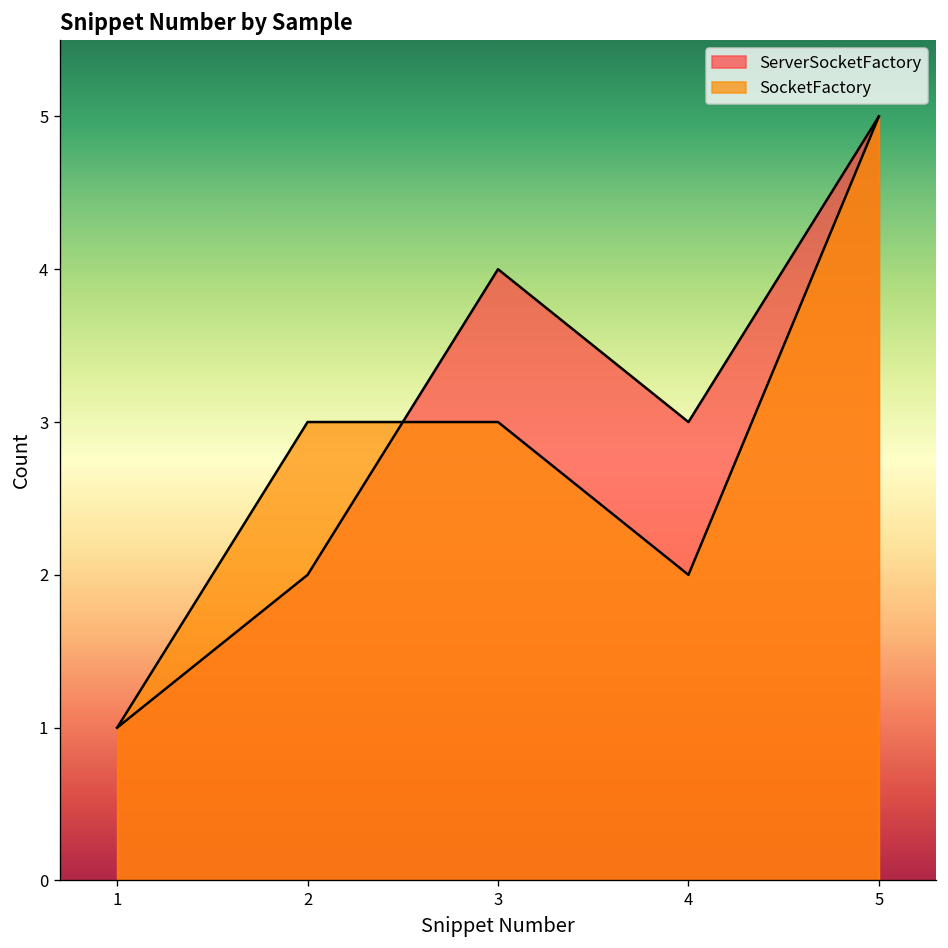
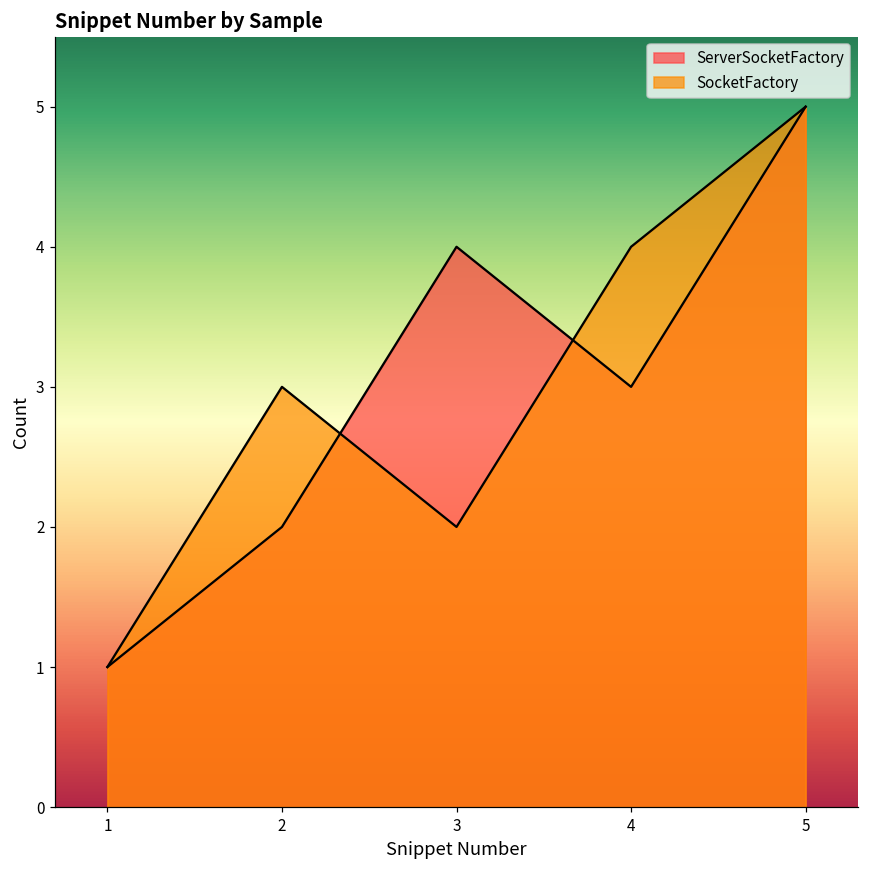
SocketFactory, 3: 3 -> 2
SocketFactory, 4: 2 -> 4
